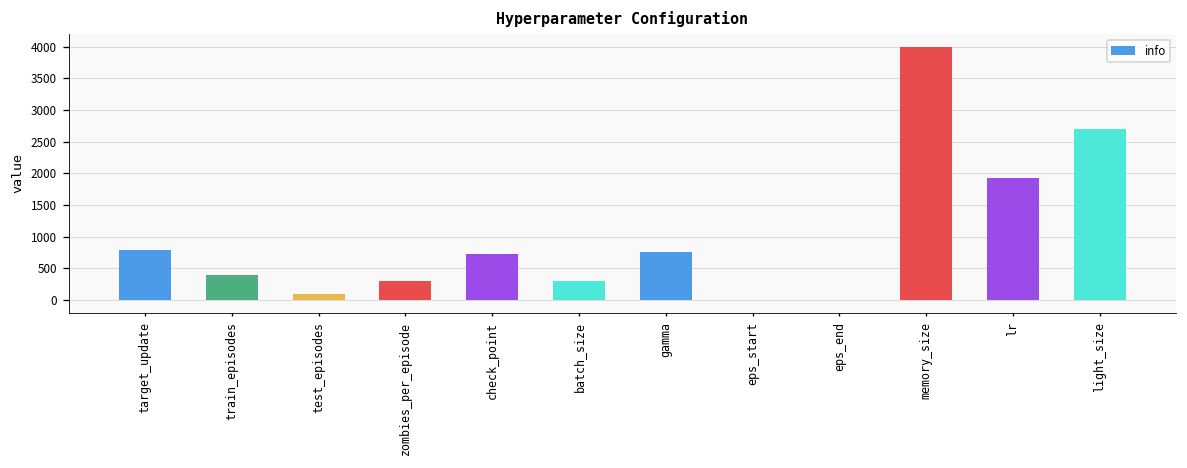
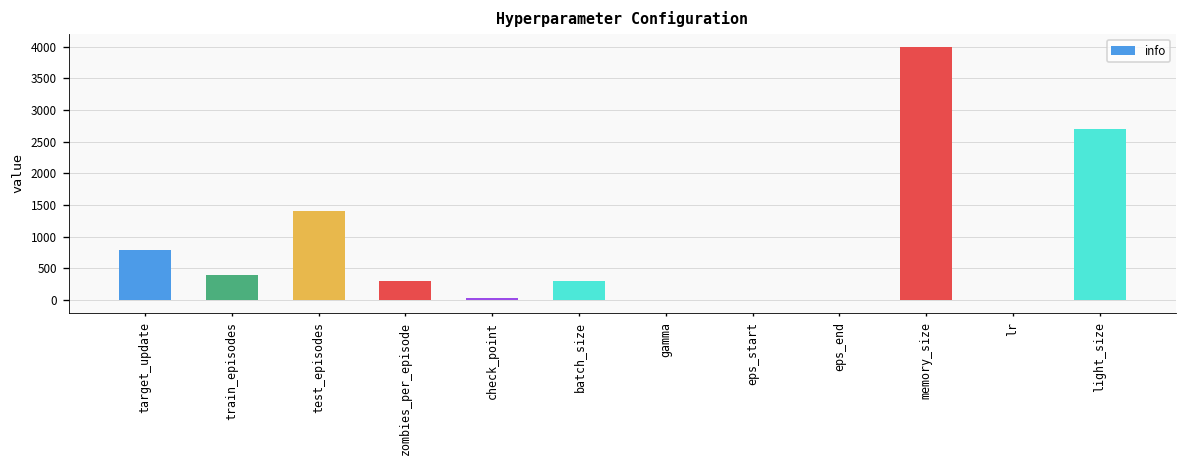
test_episodes: 100 -> 1400
check_point: 700 -> 0
gamma: 800 -> 0
lr: 1900 -> 0
